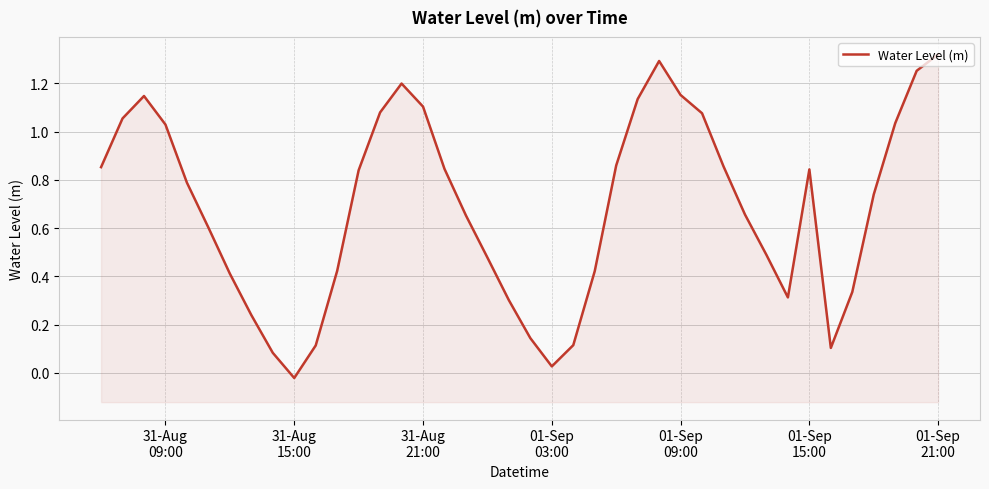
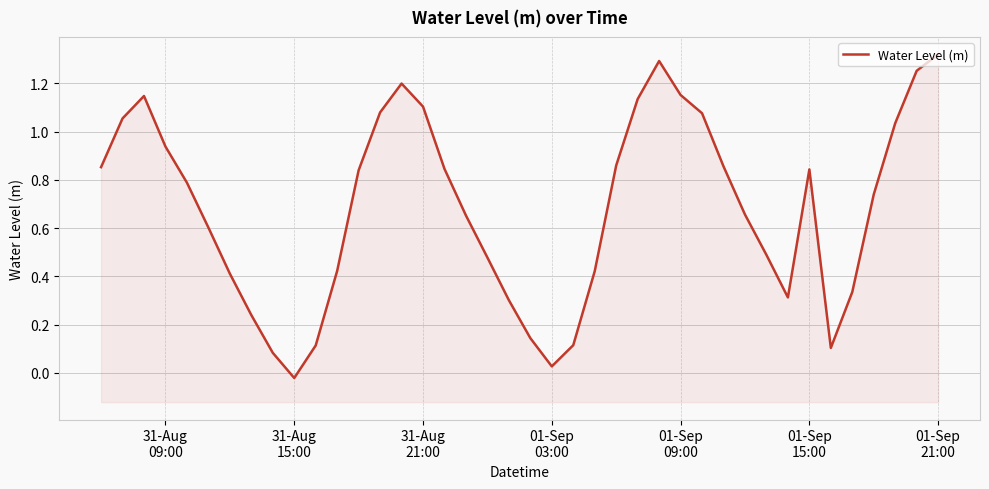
31-Aug 09:00: 1.03 -> 0.94
